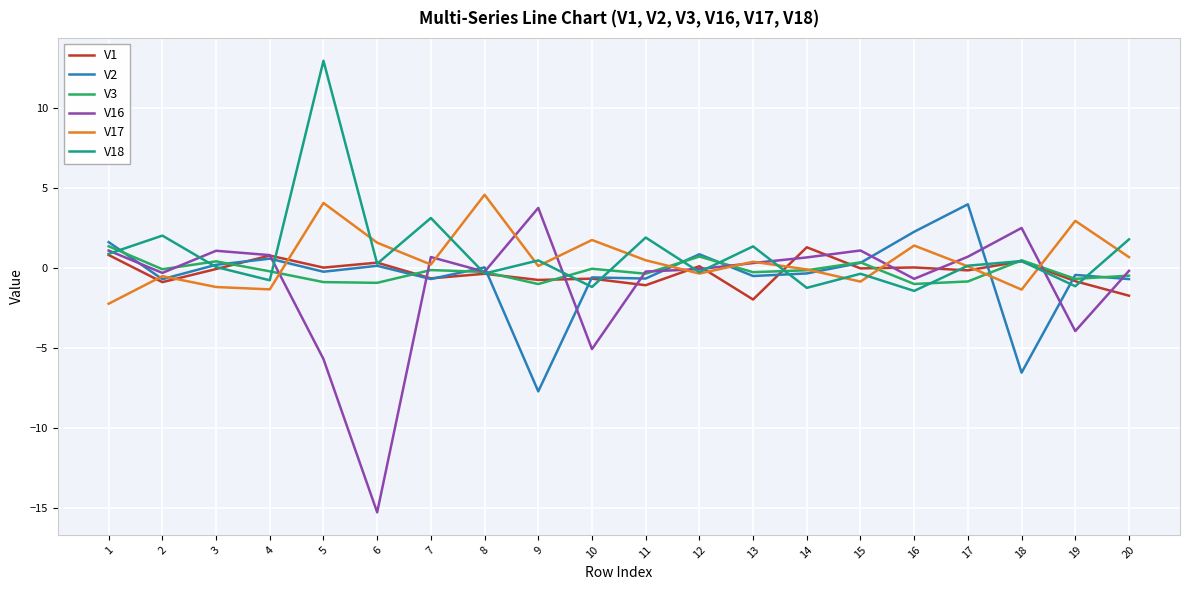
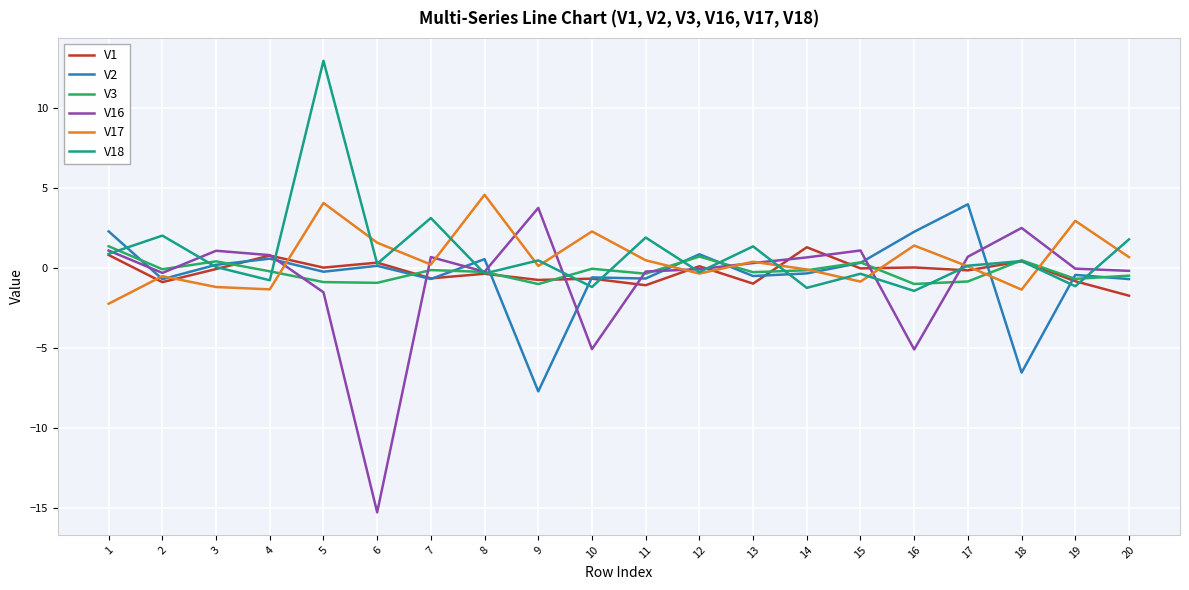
V2, 1: 1.6 -> 2.3
V16, 5: -5.7 -> -1.5
V2, 8: 0.0 -> 0.5
V17, 10: 1.7 -> 2.3
V1, 13: -2.0 -> -1.0
V16, 16: -0.7 -> -5.1
V16, 19: -4.0 -> -0.1
